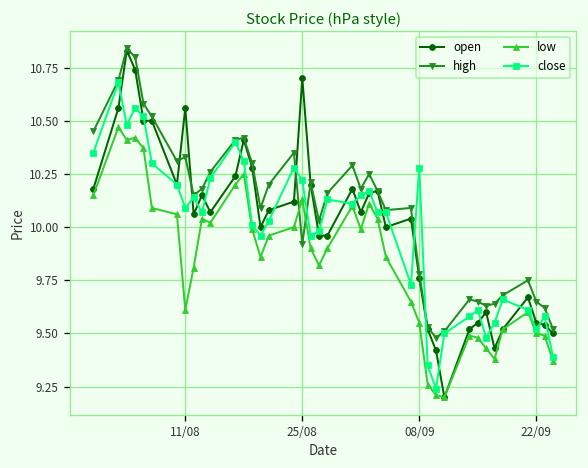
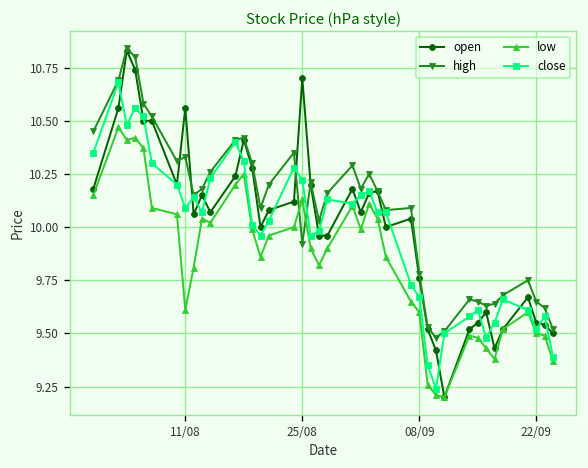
low, 08/09: 9.55 -> 9.60
close, 08/09: 10.28 -> 9.67
